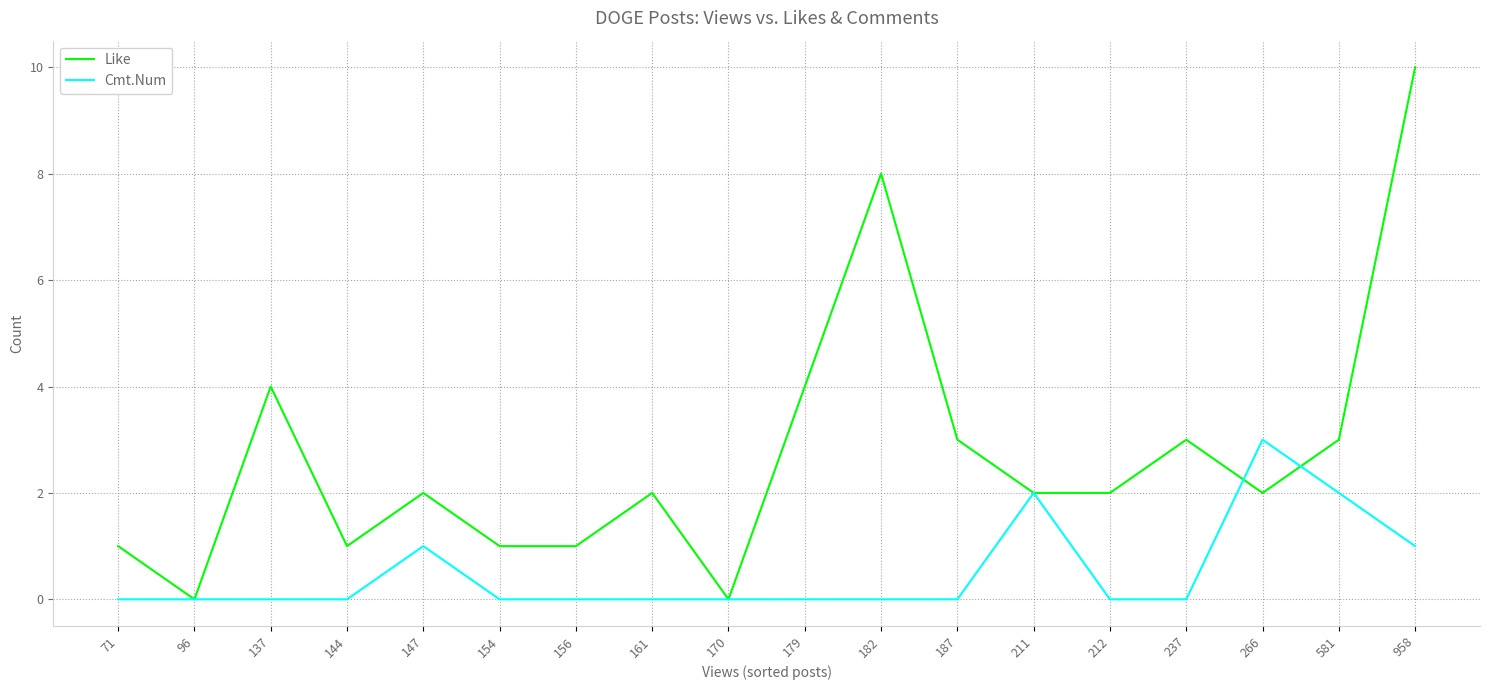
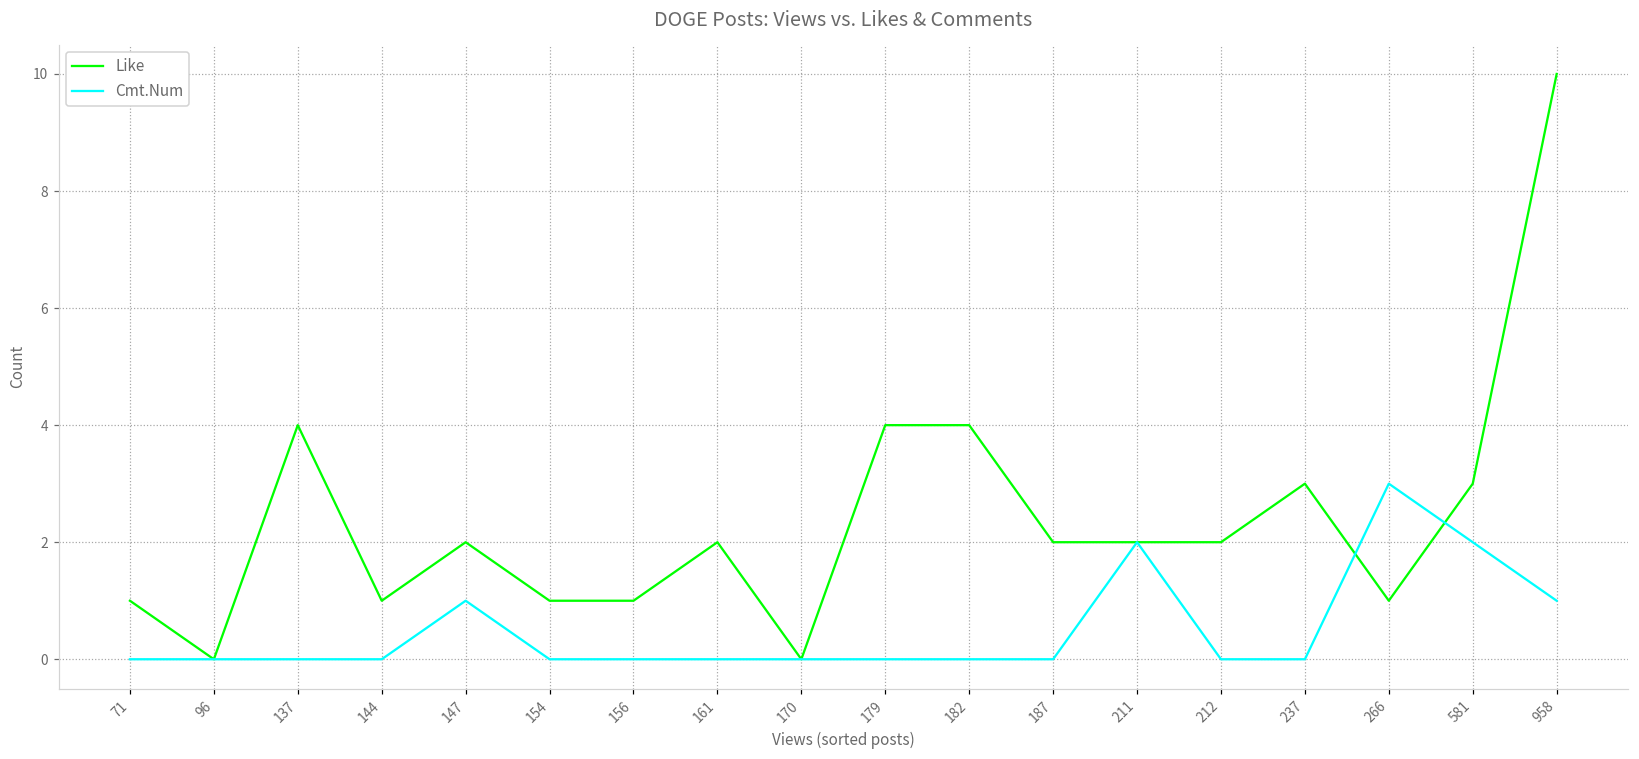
Like, 182: 8 -> 4
Like, 187: 3 -> 2
Like, 266: 2 -> 1
